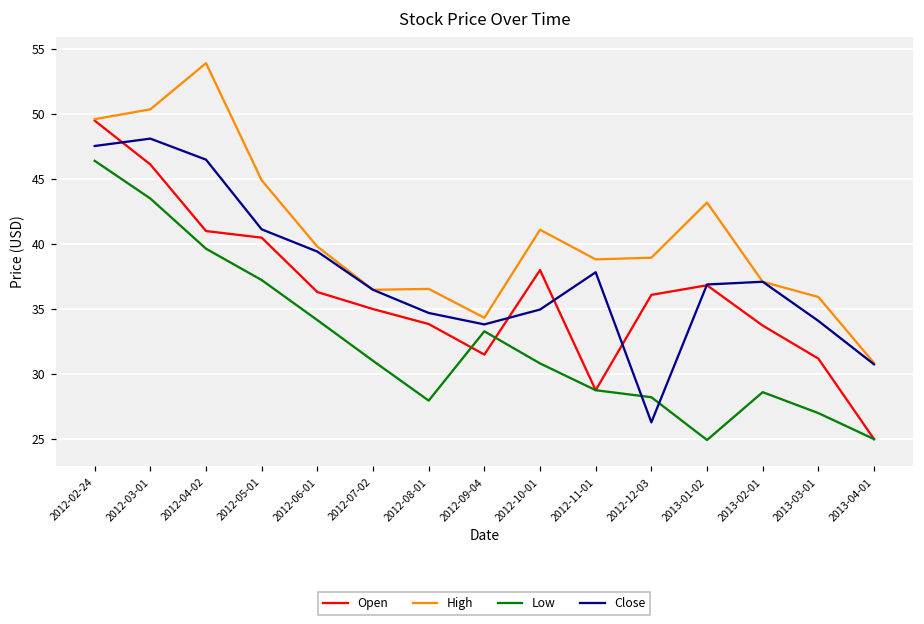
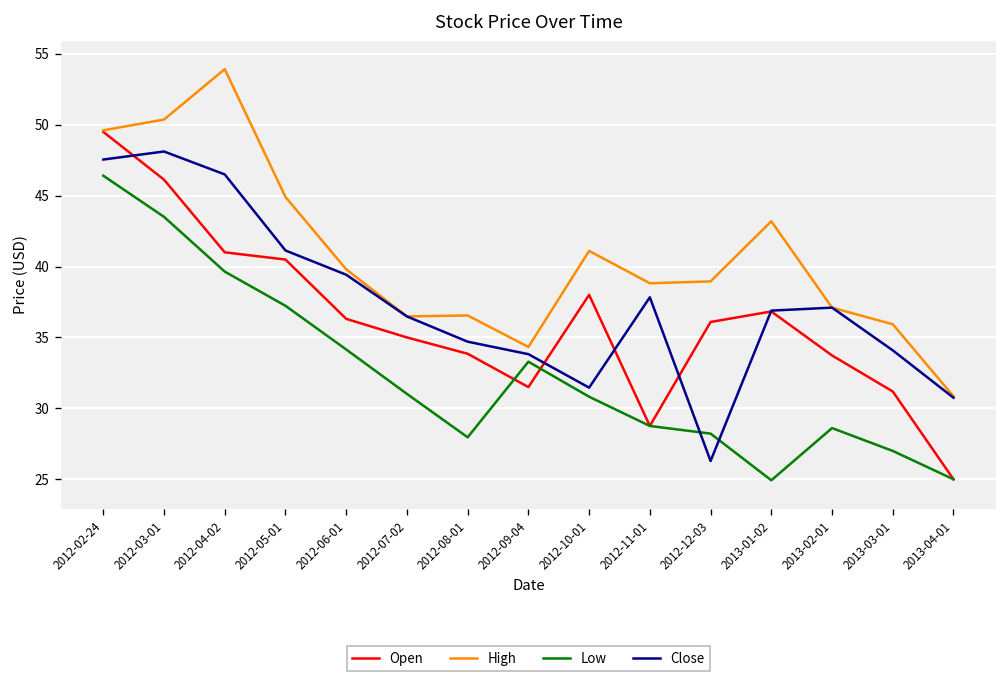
Close, 2012-10-01: 35.0 -> 31.5
